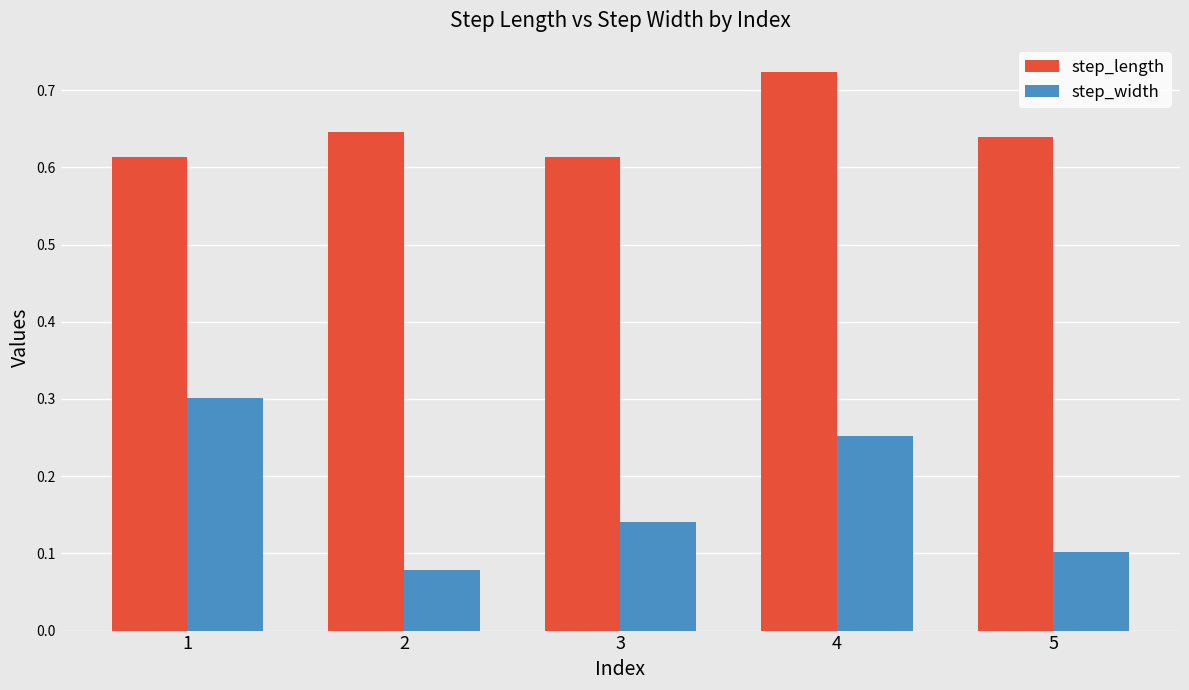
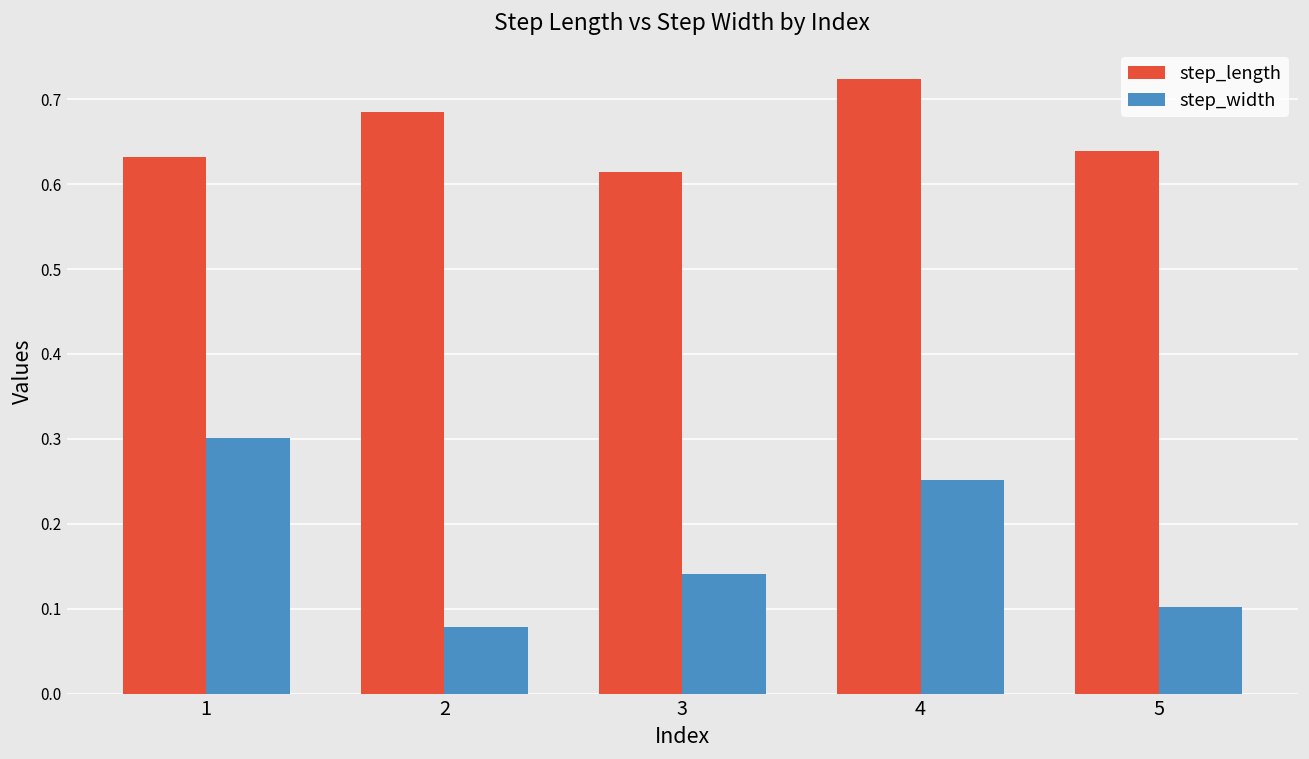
step_length, 1: 0.61 -> 0.63
step_length, 2: 0.65 -> 0.68
